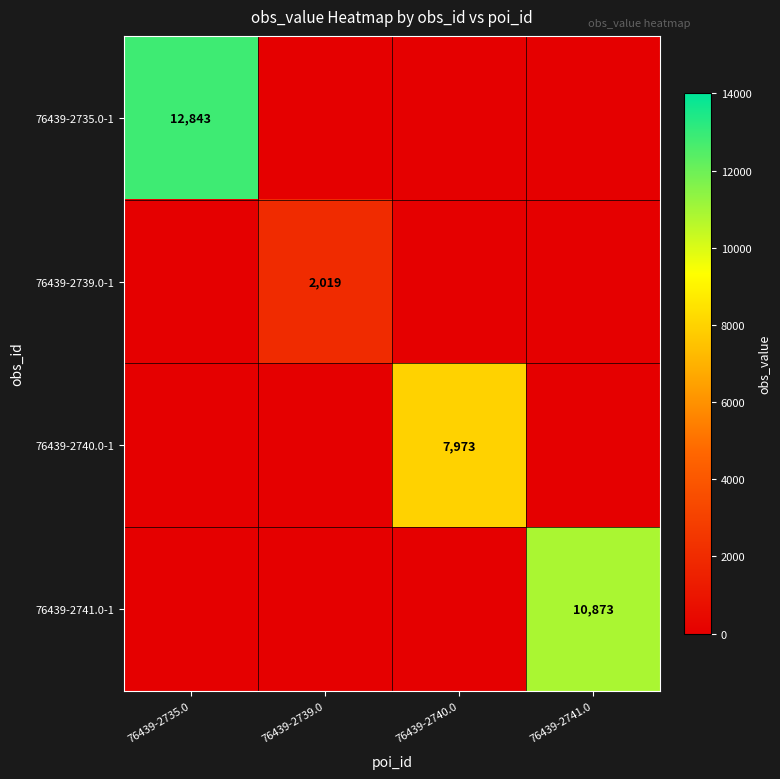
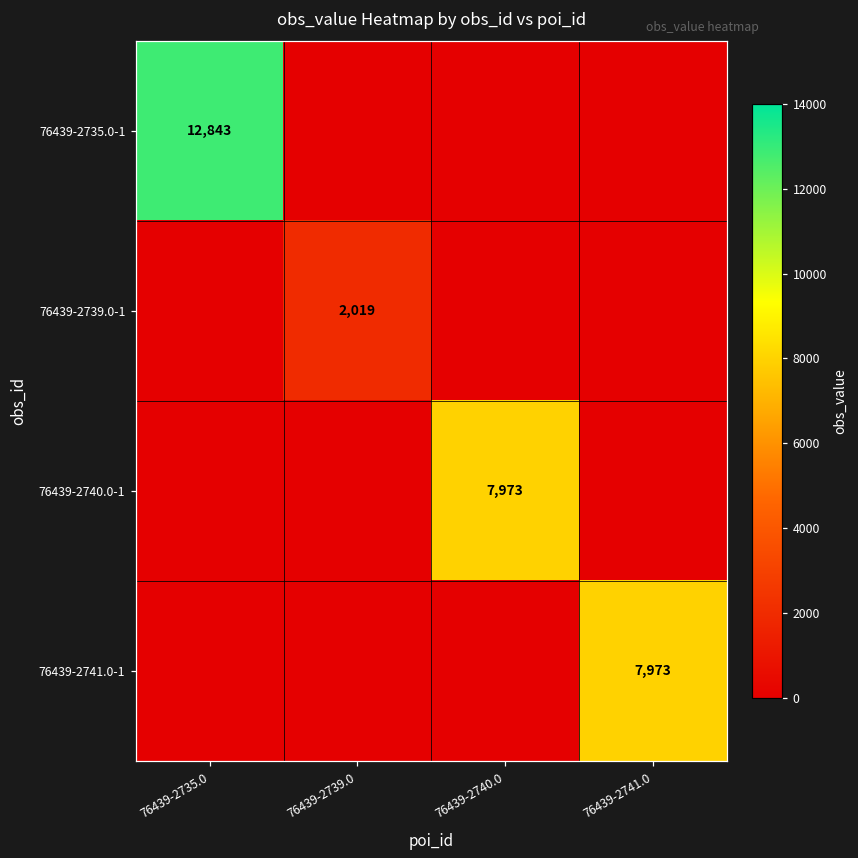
76439-2741.0-1, 76439-2741.0: 10,873 -> 7,973
